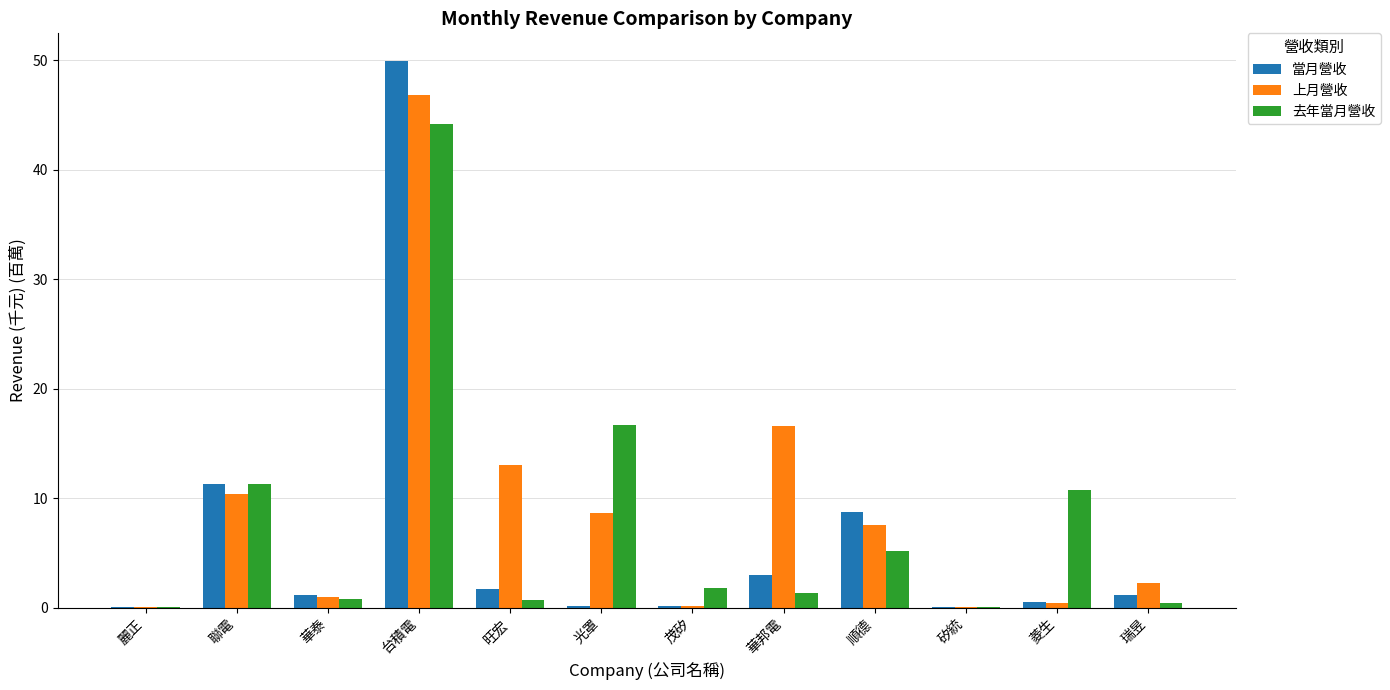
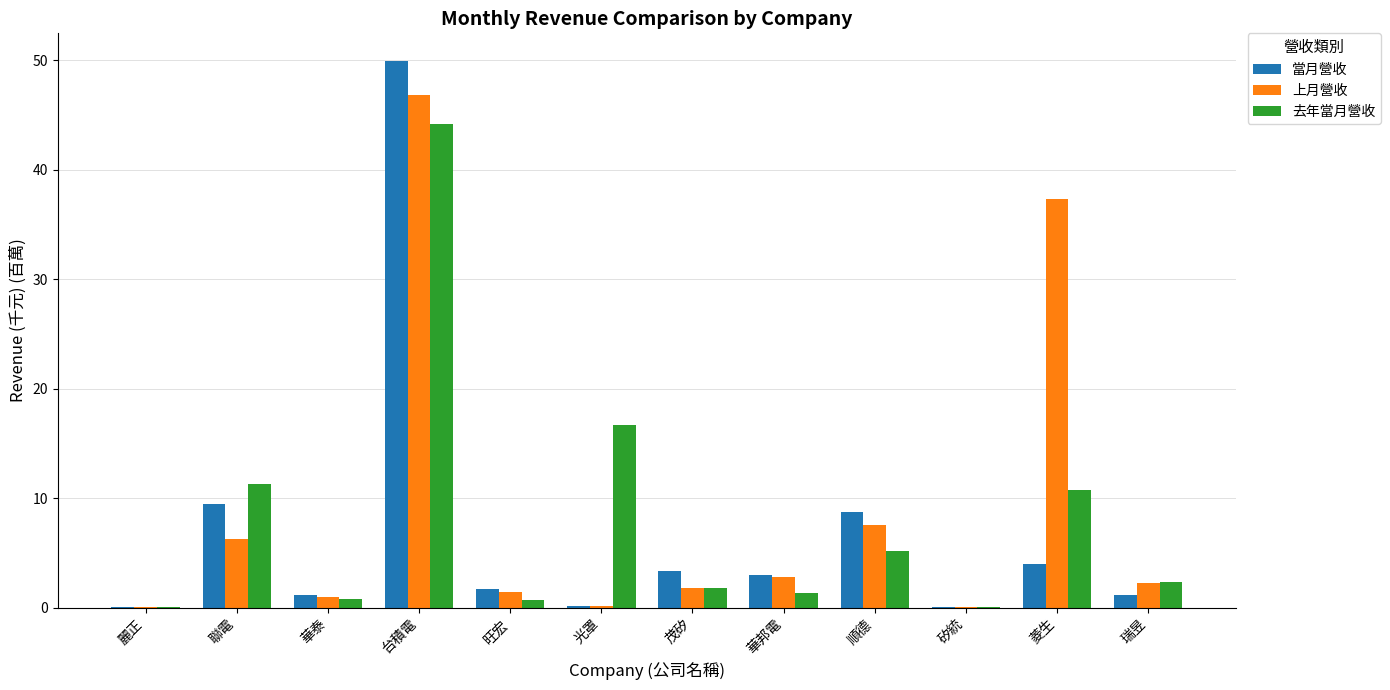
當月營收, 聯電: 11.3 -> 9.4
上月營收, 聯電: 10.3 -> 6.3
上月營收, 旺宏: 13.0 -> 1.4
上月營收, 光罩: 8.7 -> 0.1
當月營收, 茂矽: 0.1 -> 3.3
上月營收, 茂矽: 0.1 -> 1.8
上月營收, 華邦電: 16.6 -> 2.8
當月營收, 菱生: 0.5 -> 4.0
上月營收, 菱生: 0.4 -> 37.4
去年當月營收, 瑞昱: 0.4 -> 2.4
